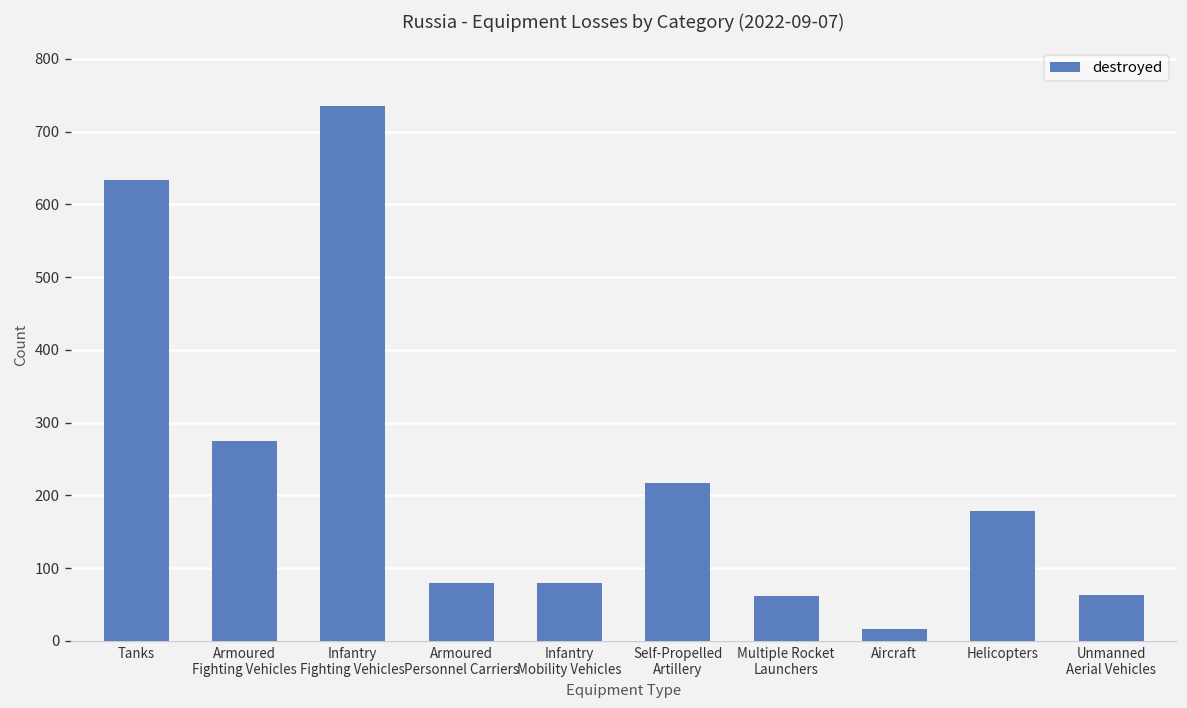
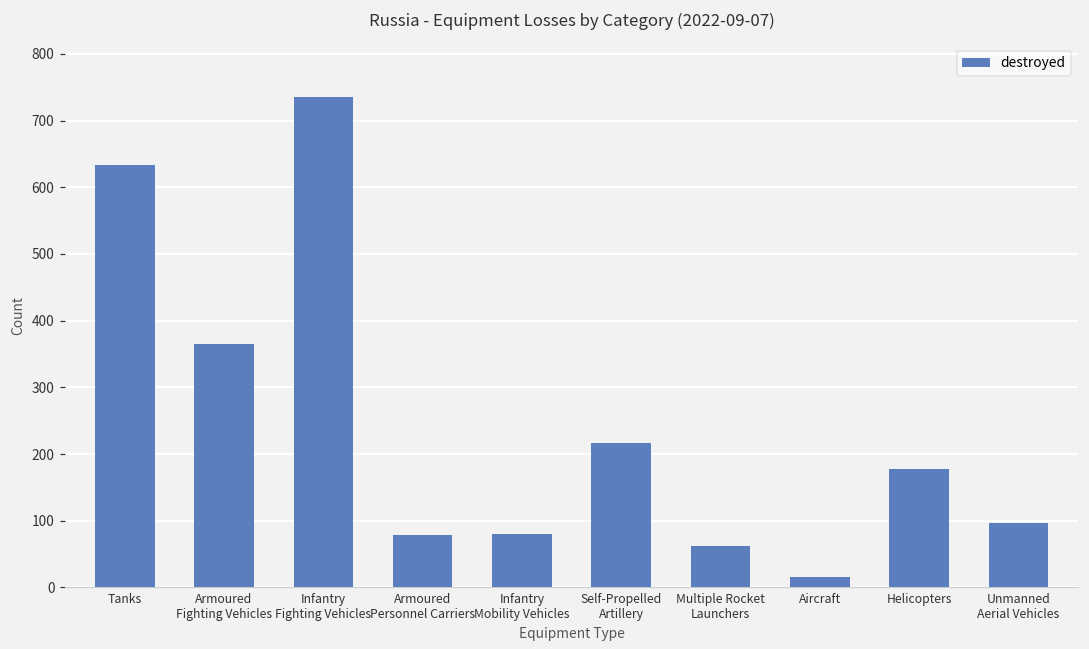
Armoured Fighting Vehicles: 280 -> 370
Unmanned Aerial Vehicles: 60 -> 100
